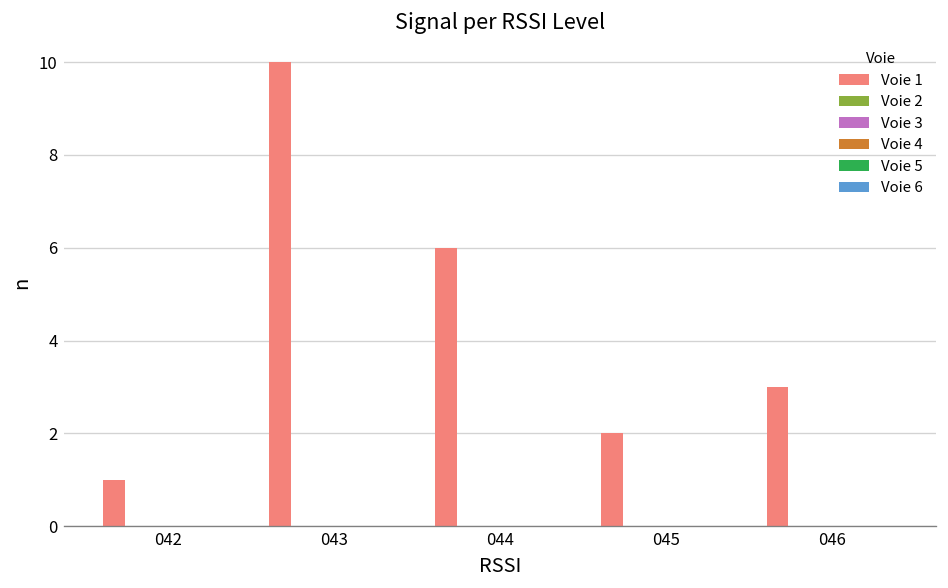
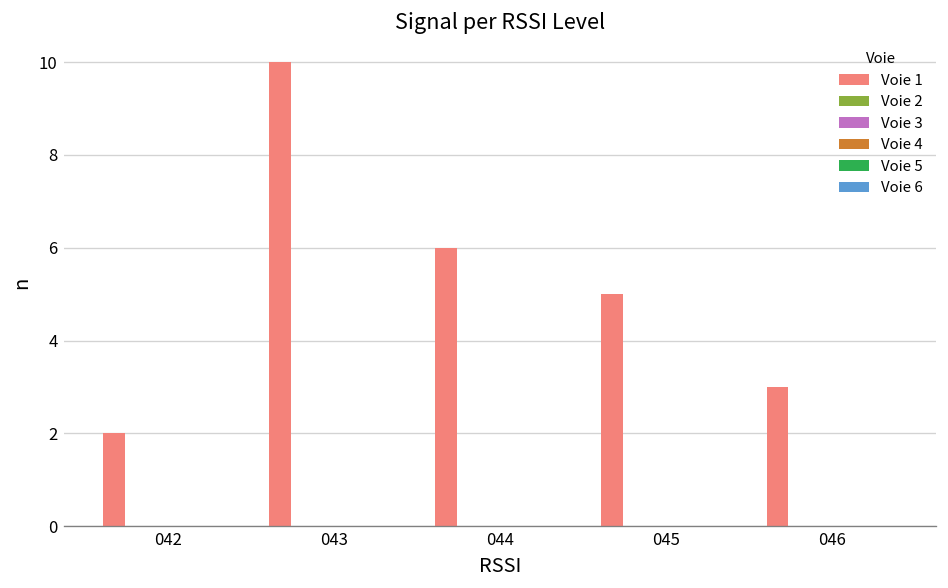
Voie 1, 042: 1 -> 2
Voie 1, 045: 2 -> 5
